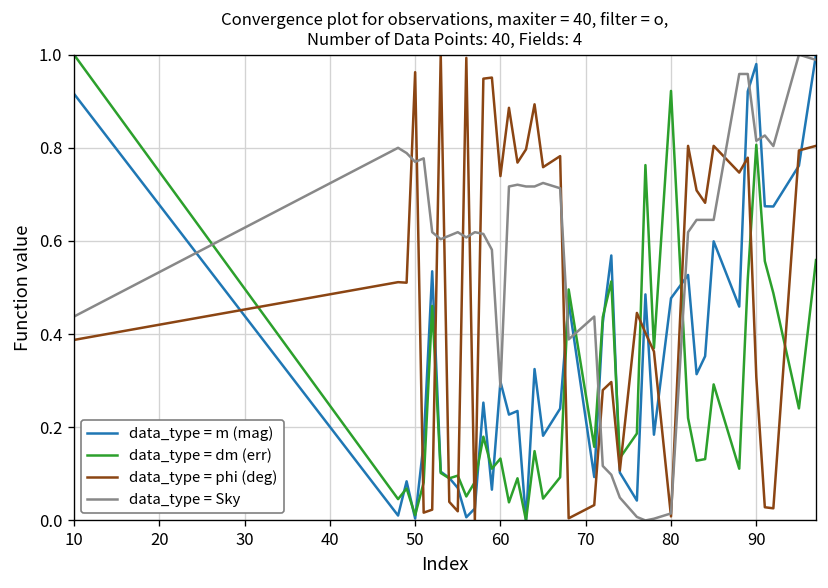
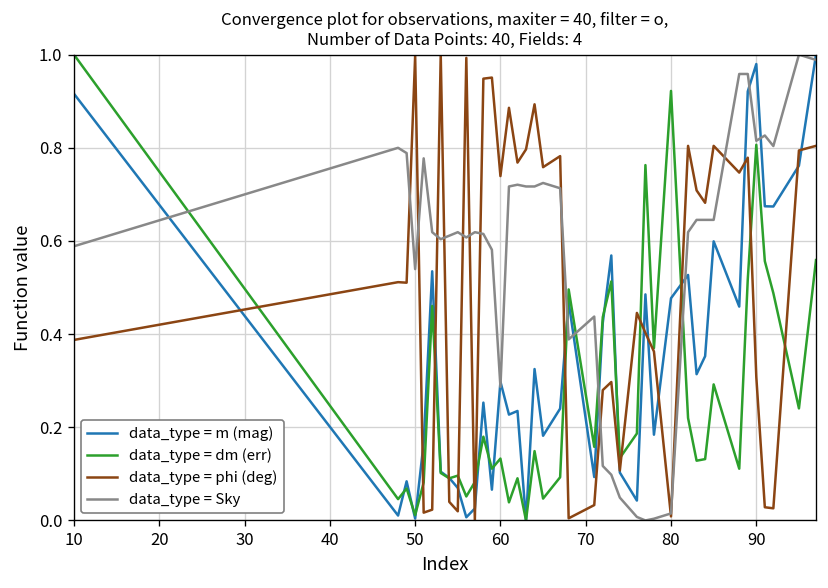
data_type = Sky, 10: 0.44 -> 0.59
data_type = phi (deg), 50: 0.96 -> 1.00
data_type = Sky, 50: 0.77 -> 0.54
